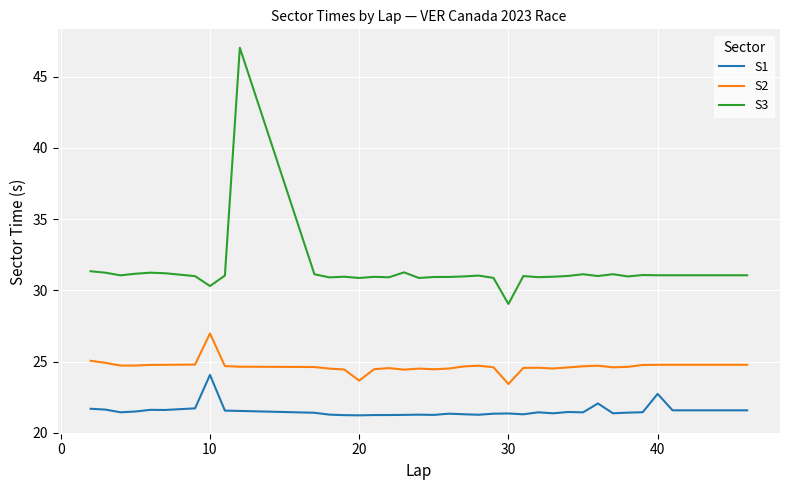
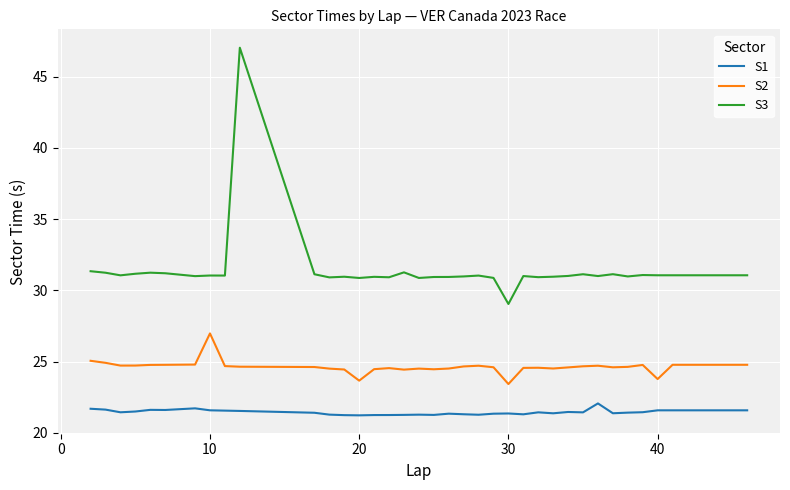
S1, 10: 24.1 -> 21.6
S3, 10: 30.3 -> 31.0
S1, 40: 22.7 -> 21.6
S2, 40: 24.8 -> 23.8
